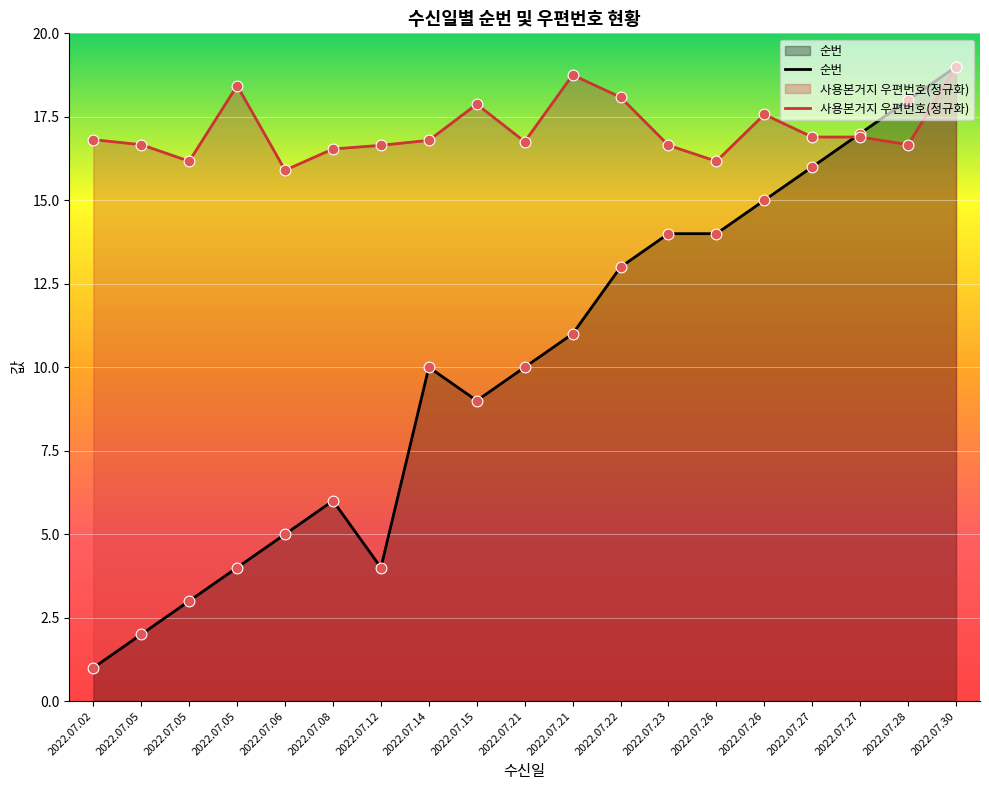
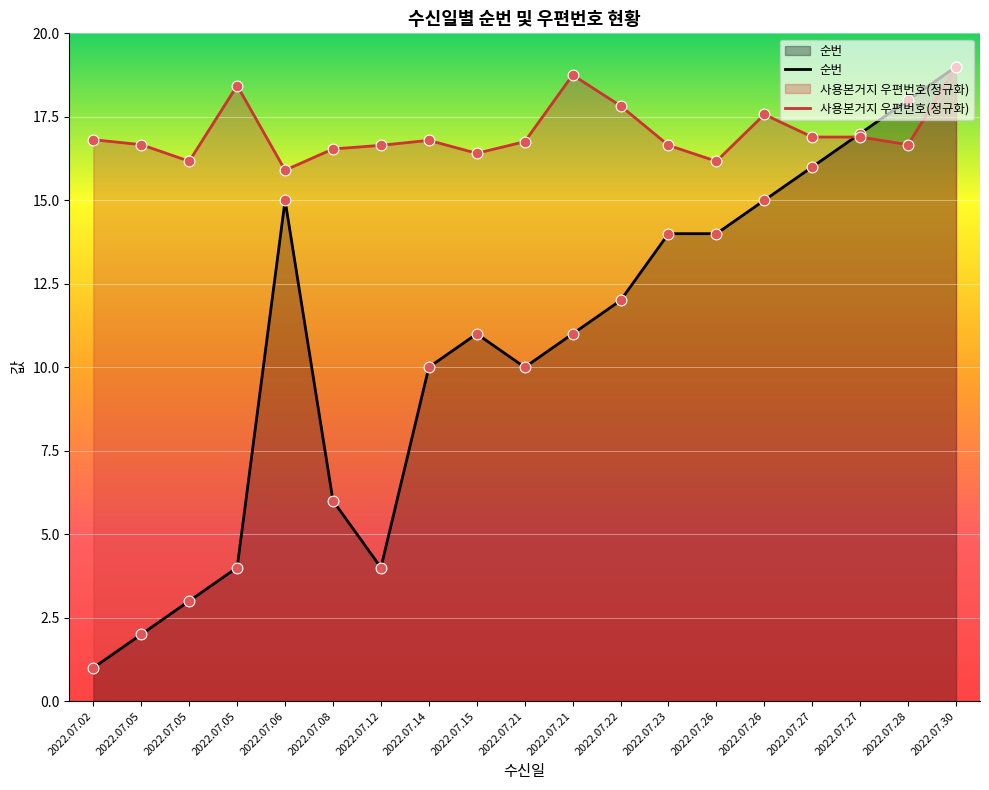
순번, 2022.07.06: 5 -> 15
순번, 2022.07.15: 9 -> 11
사용본거지 우편번호(정규화), 2022.07.15: 17.9 -> 16.4
순번, 2022.07.22: 13 -> 12
사용본거지 우편번호(정규화), 2022.07.22: 18.1 -> 17.8
